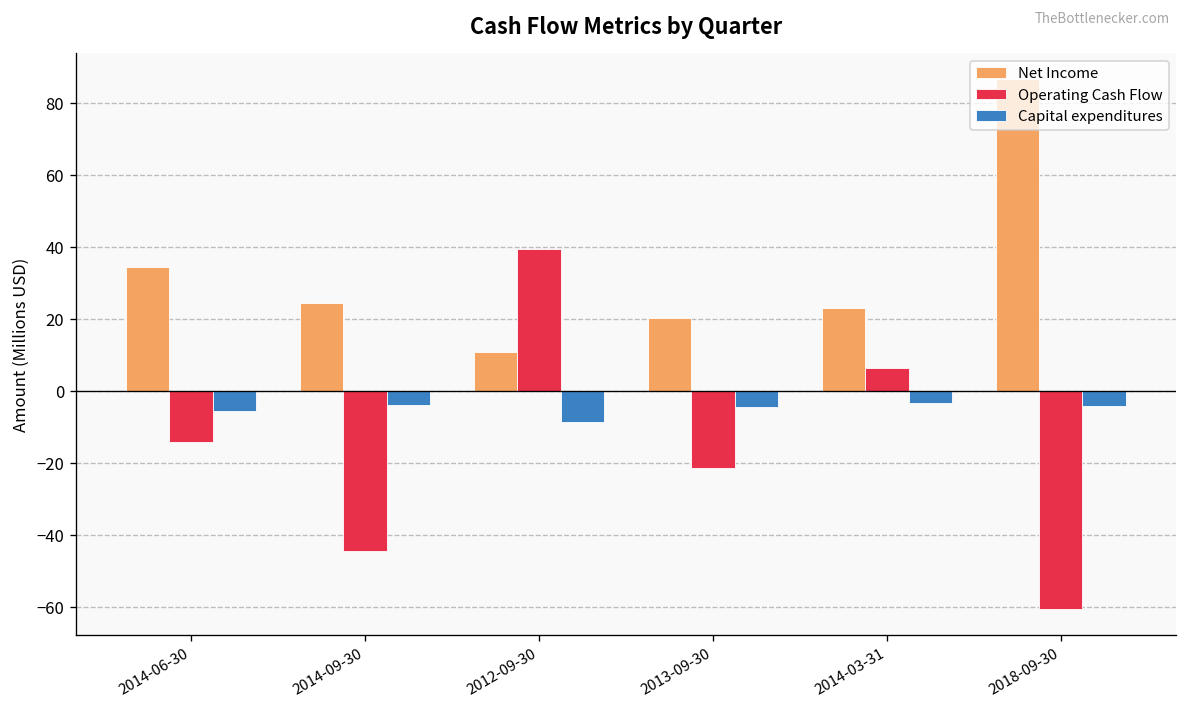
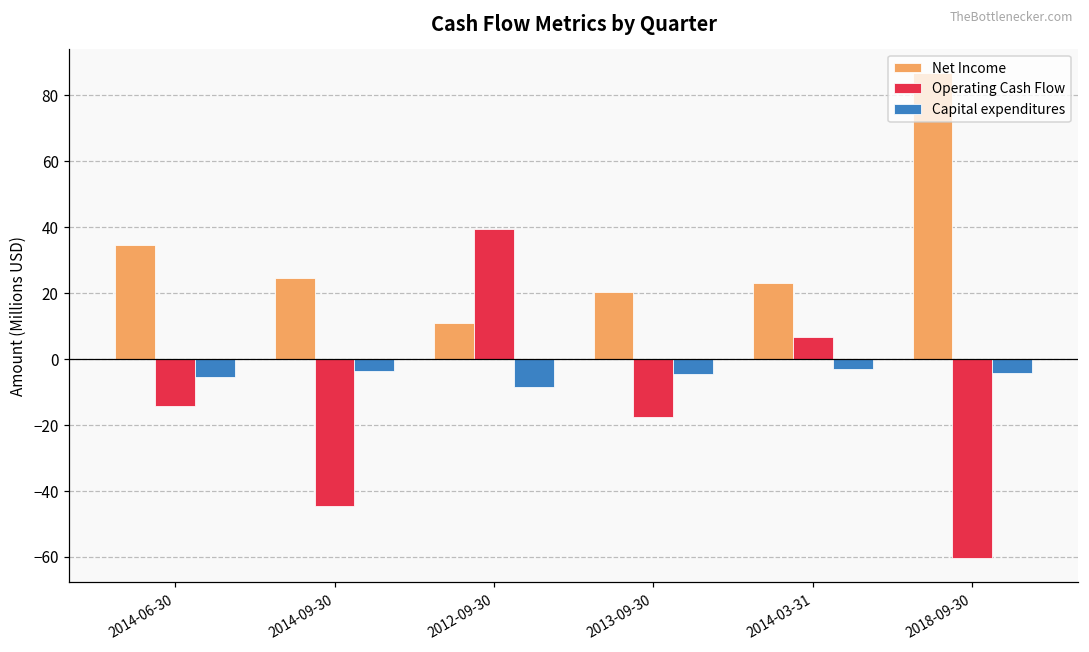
Operating Cash Flow, 2013-09-30: -21 -> -18
